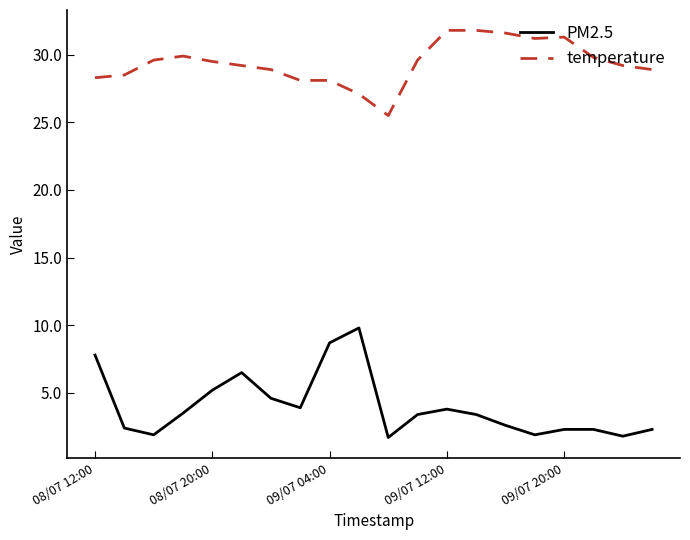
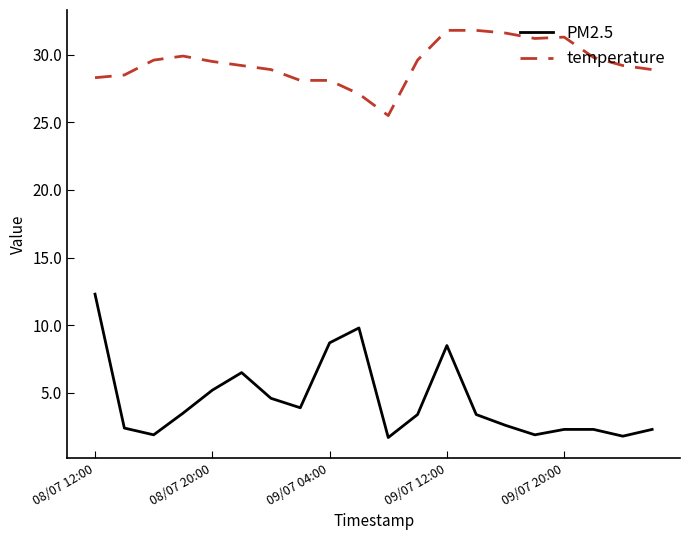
PM2.5, 08/07 12:00: 7.8 -> 12.3
PM2.5, 09/07 12:00: 3.8 -> 8.5
